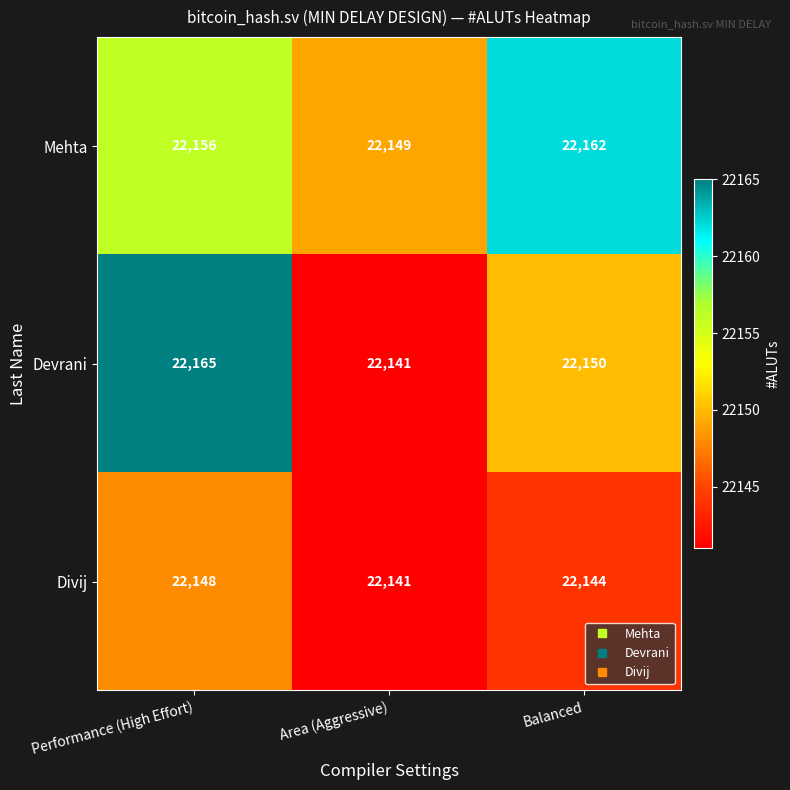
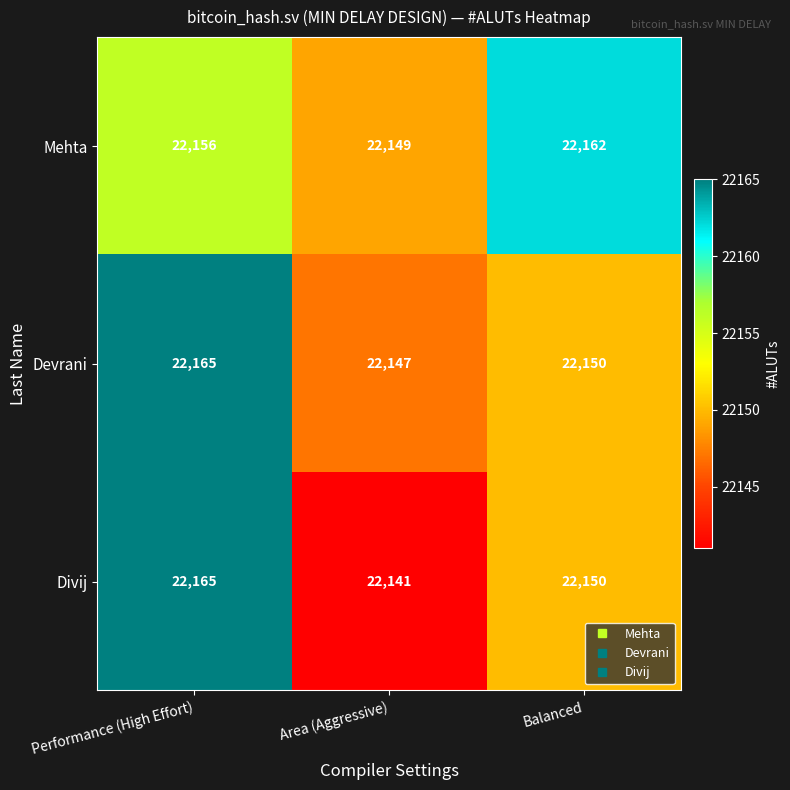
Devrani, Area (Aggressive): 22,141 -> 22,147
Divij, Performance (High Effort): 22,148 -> 22,165
Divij, Balanced: 22,144 -> 22,150
